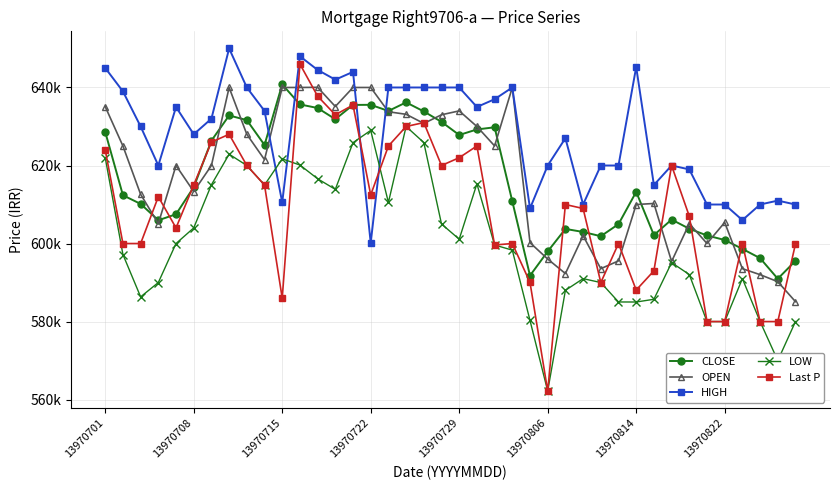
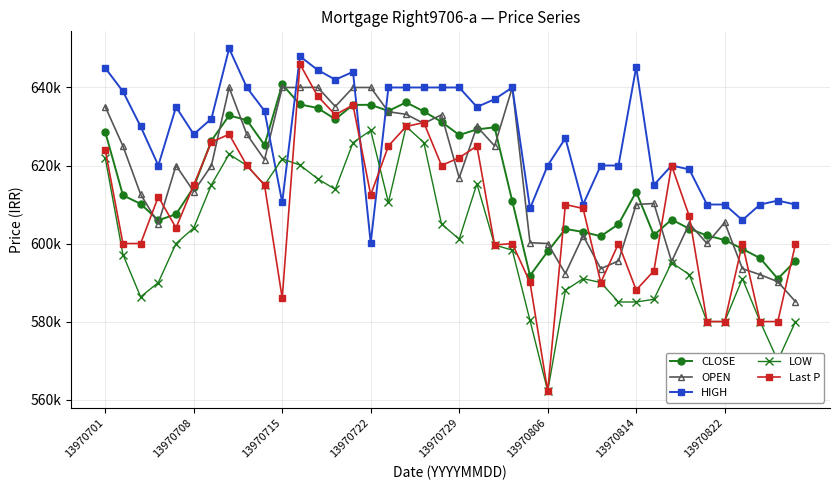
OPEN, 13970729: 634000 -> 617000
OPEN, 13970806: 596000 -> 600000
